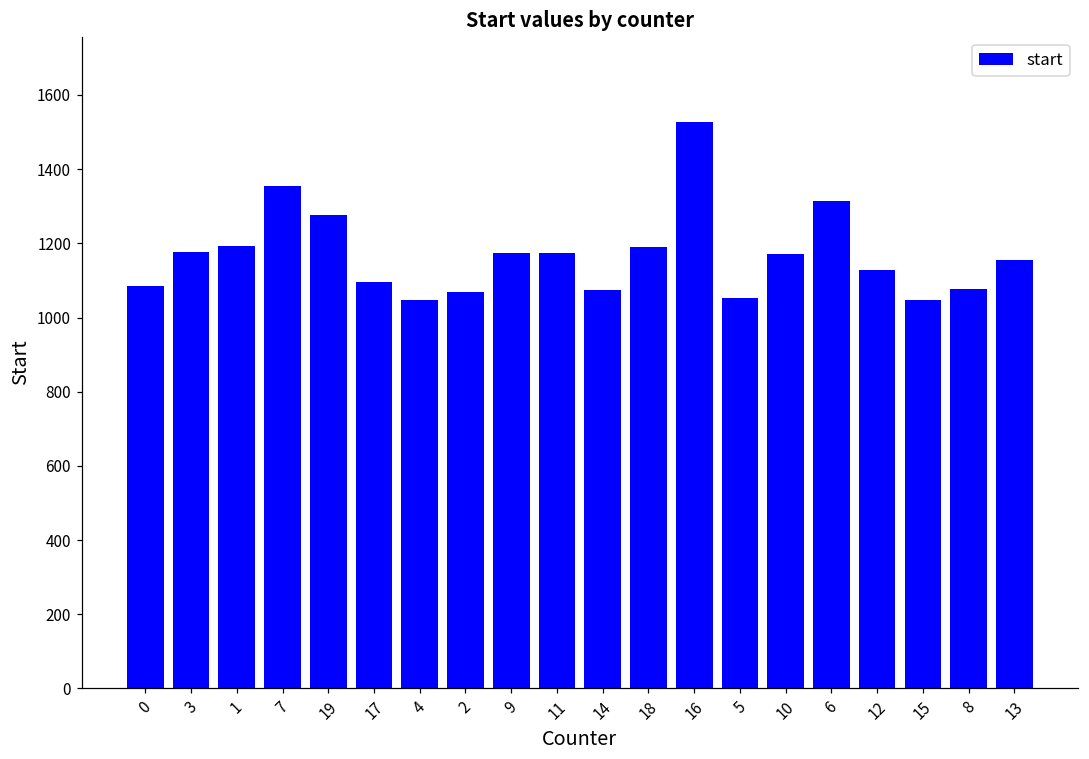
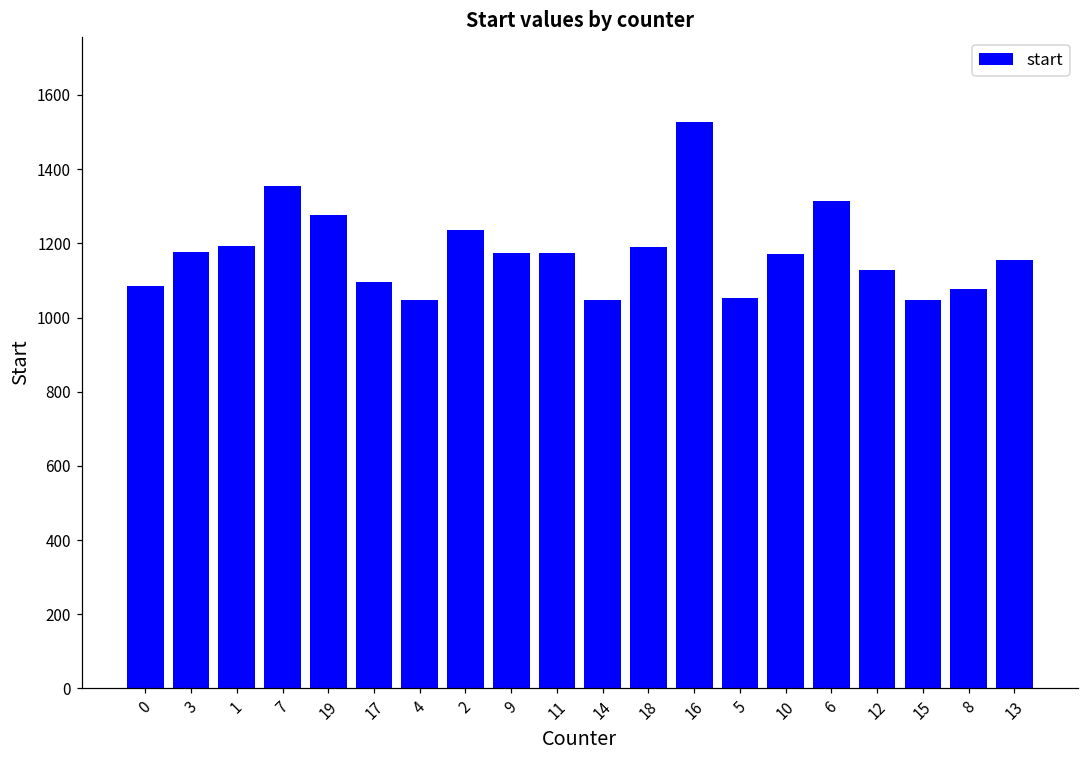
2: 1070 -> 1240
14: 1070 -> 1050
